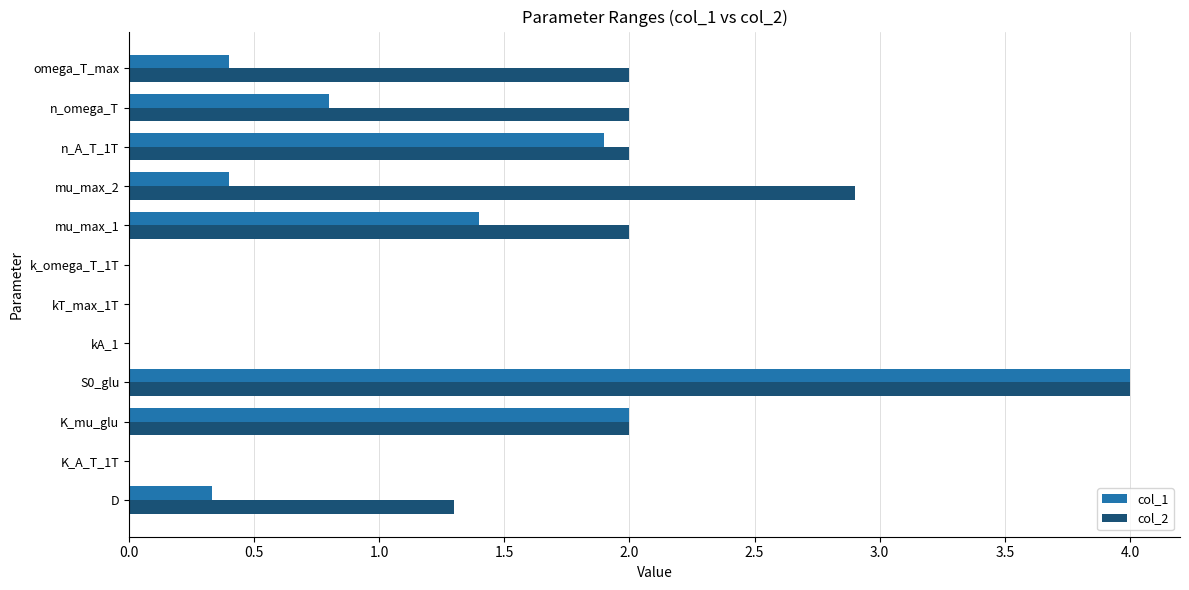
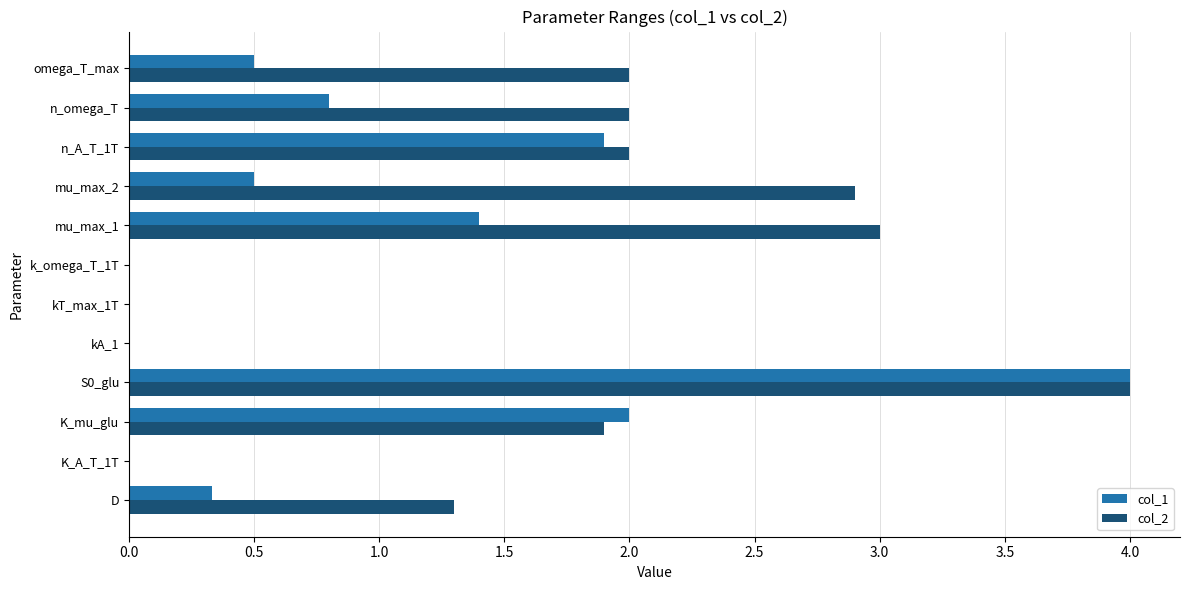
col_1, omega_T_max: 0.4 -> 0.5
col_1, mu_max_2: 0.4 -> 0.5
col_2, mu_max_1: 2 -> 3
col_2, K_mu_glu: 2.0 -> 1.9
